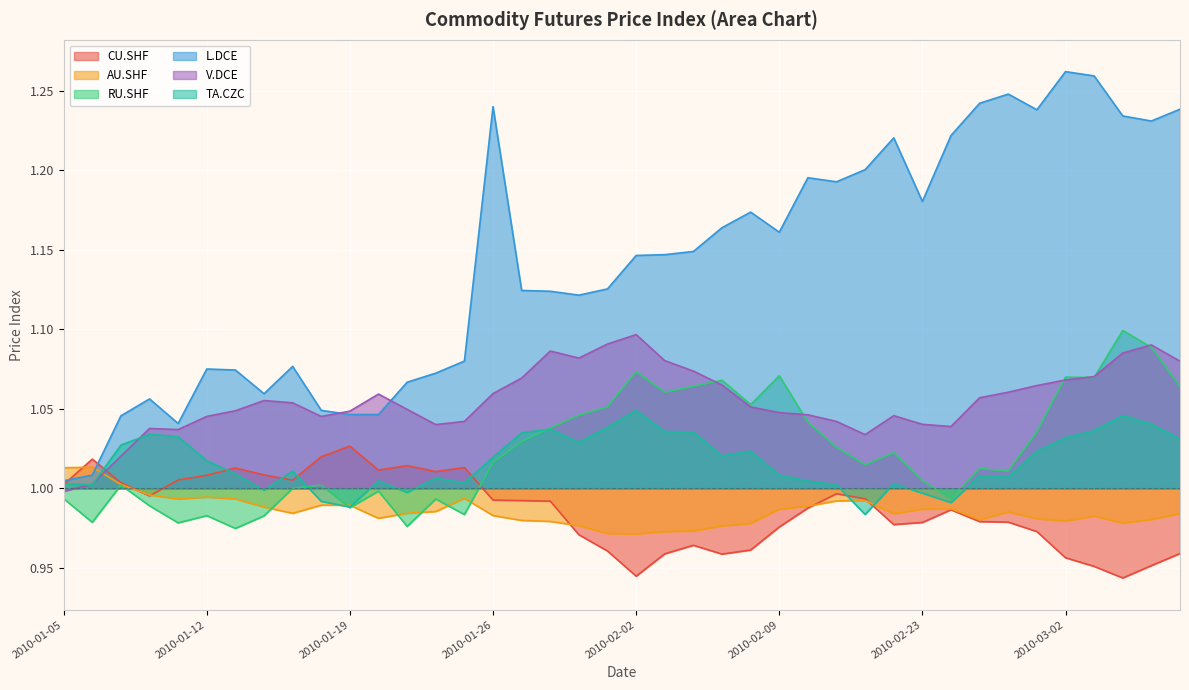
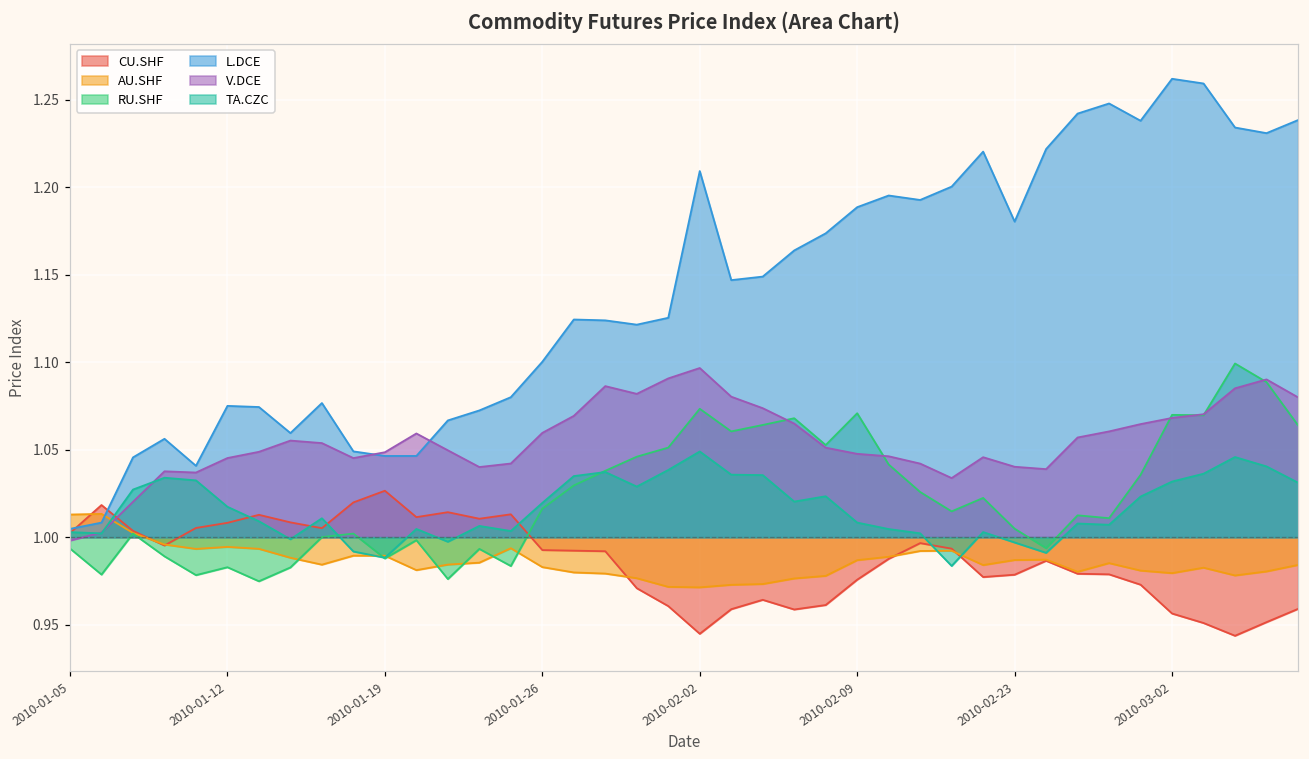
L.DCE, 2010-01-26: 1.240 -> 1.100
L.DCE, 2010-02-02: 1.146 -> 1.209
L.DCE, 2010-02-09: 1.161 -> 1.189
